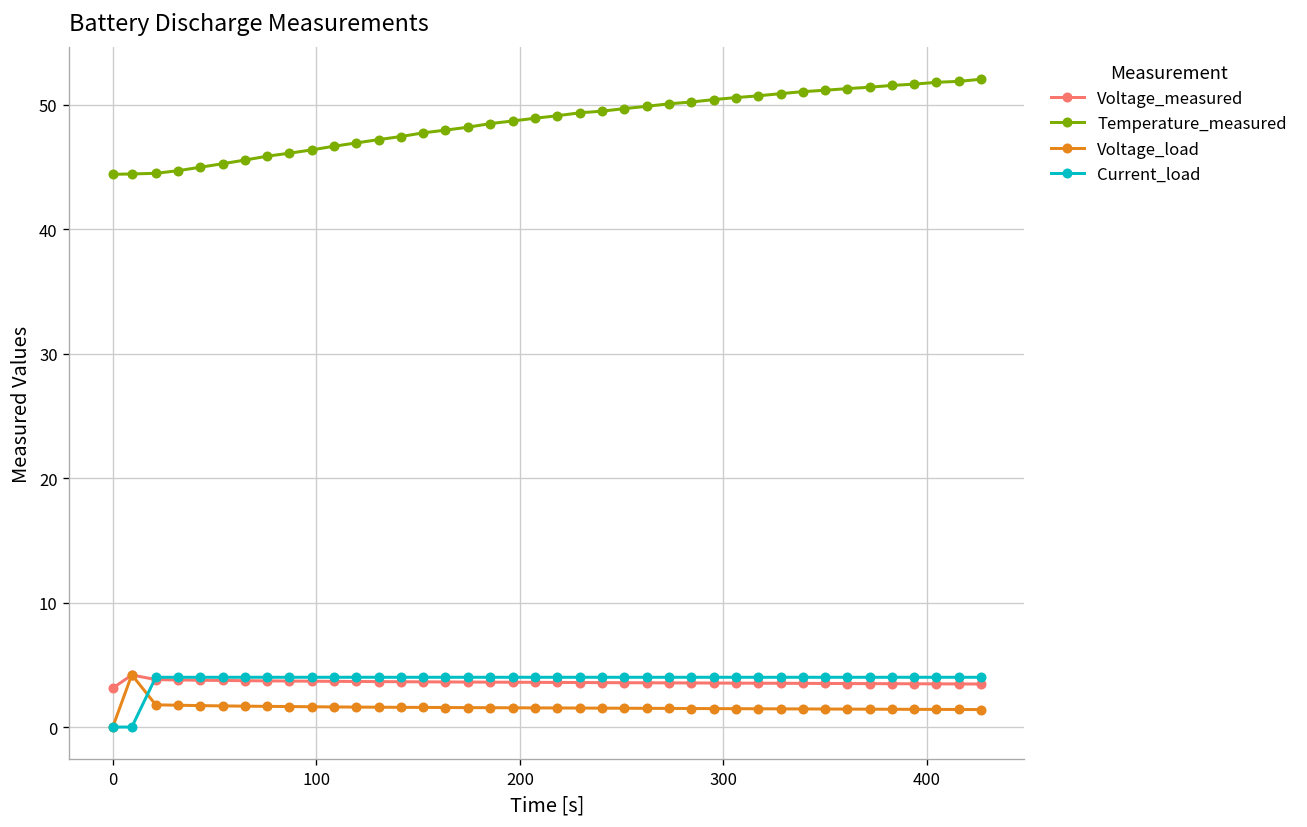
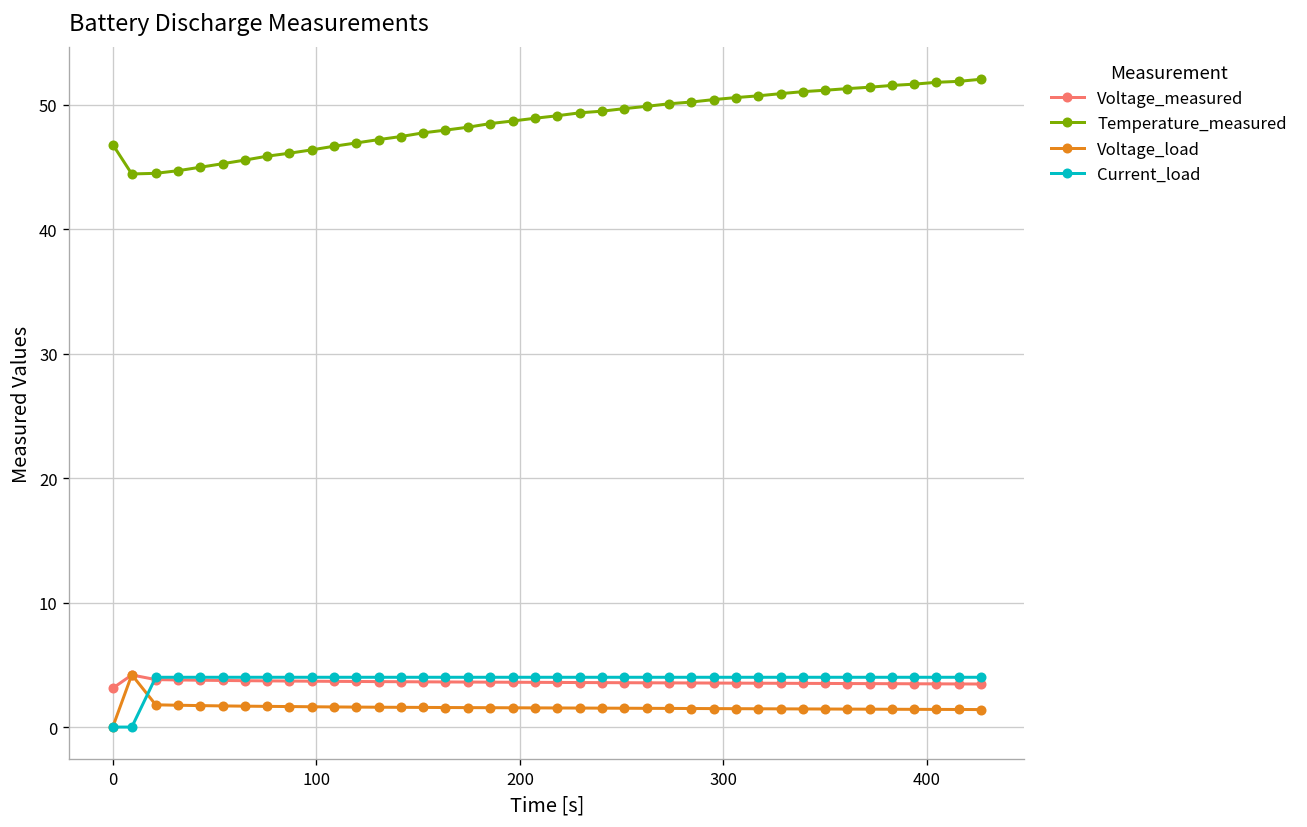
Temperature_measured, 0: 44.4 -> 46.8
